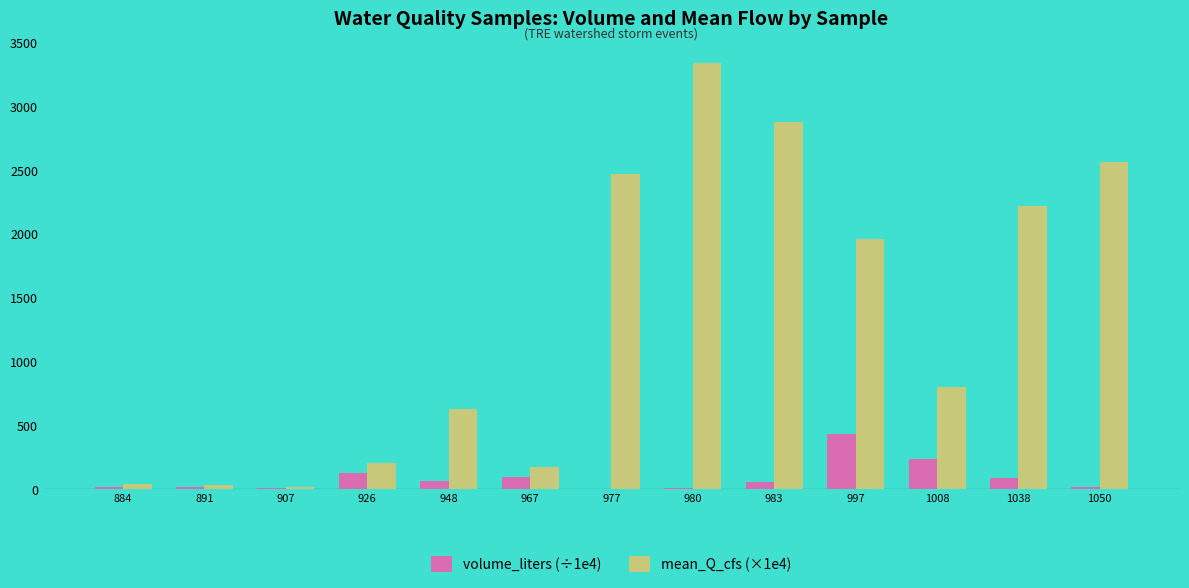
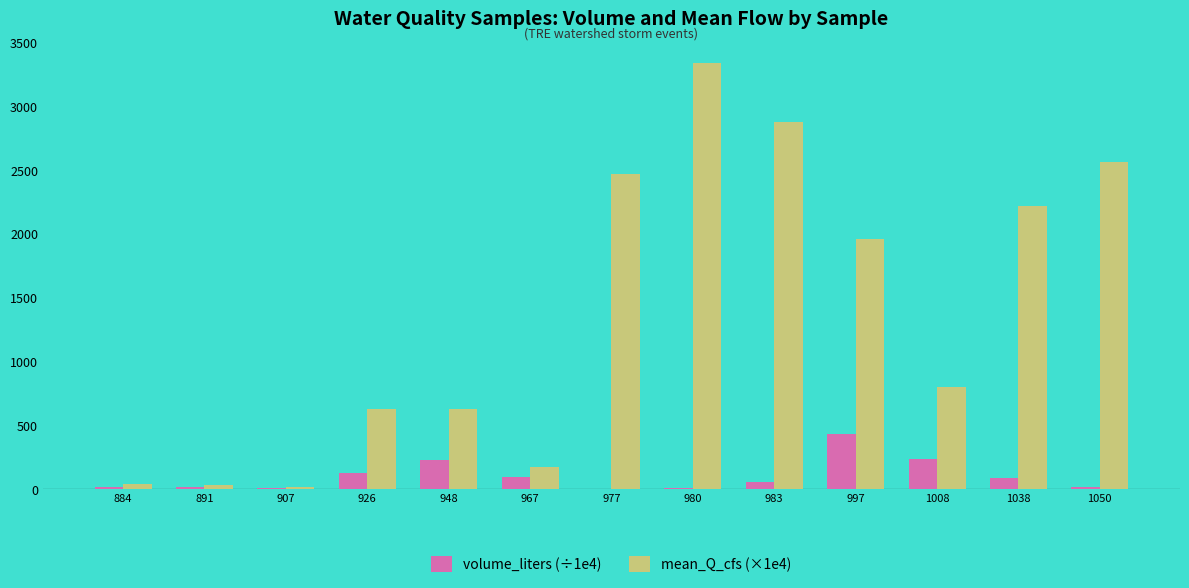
mean_Q_cfs (×1e4), 926: 210 -> 630
volume_liters (÷1e4), 948: 60 -> 230
